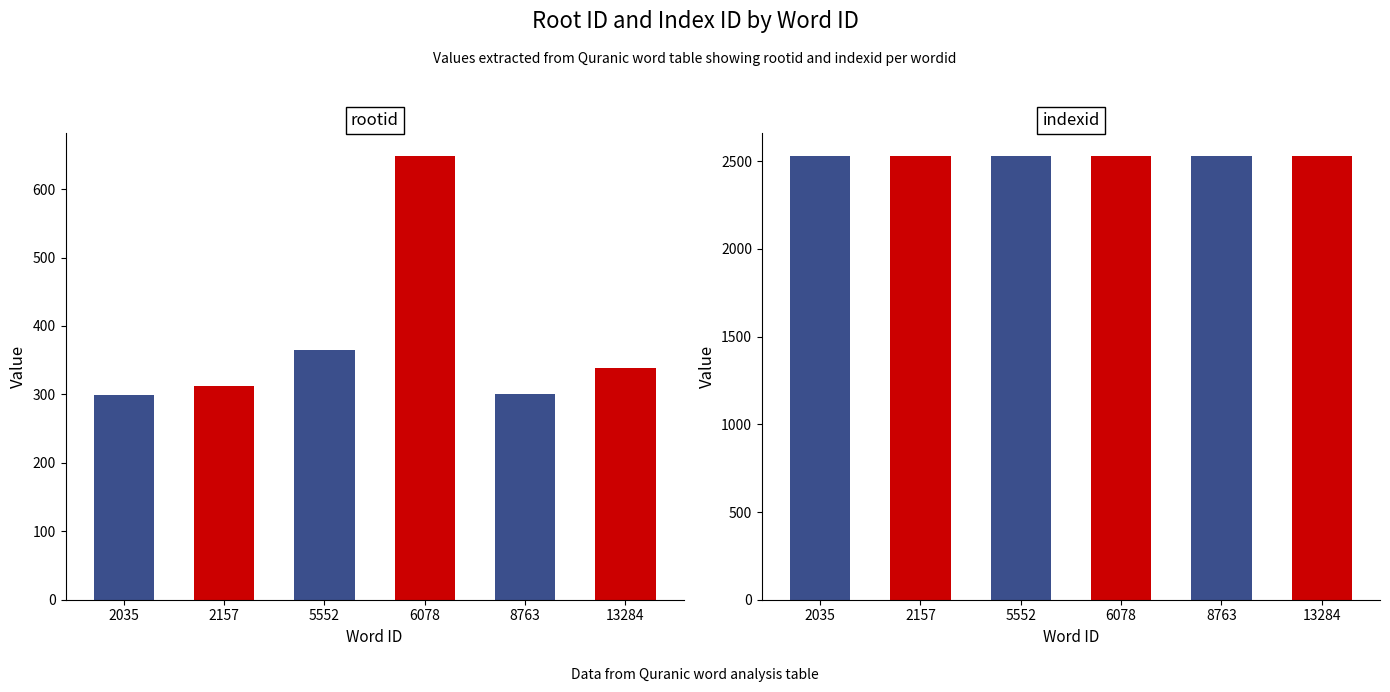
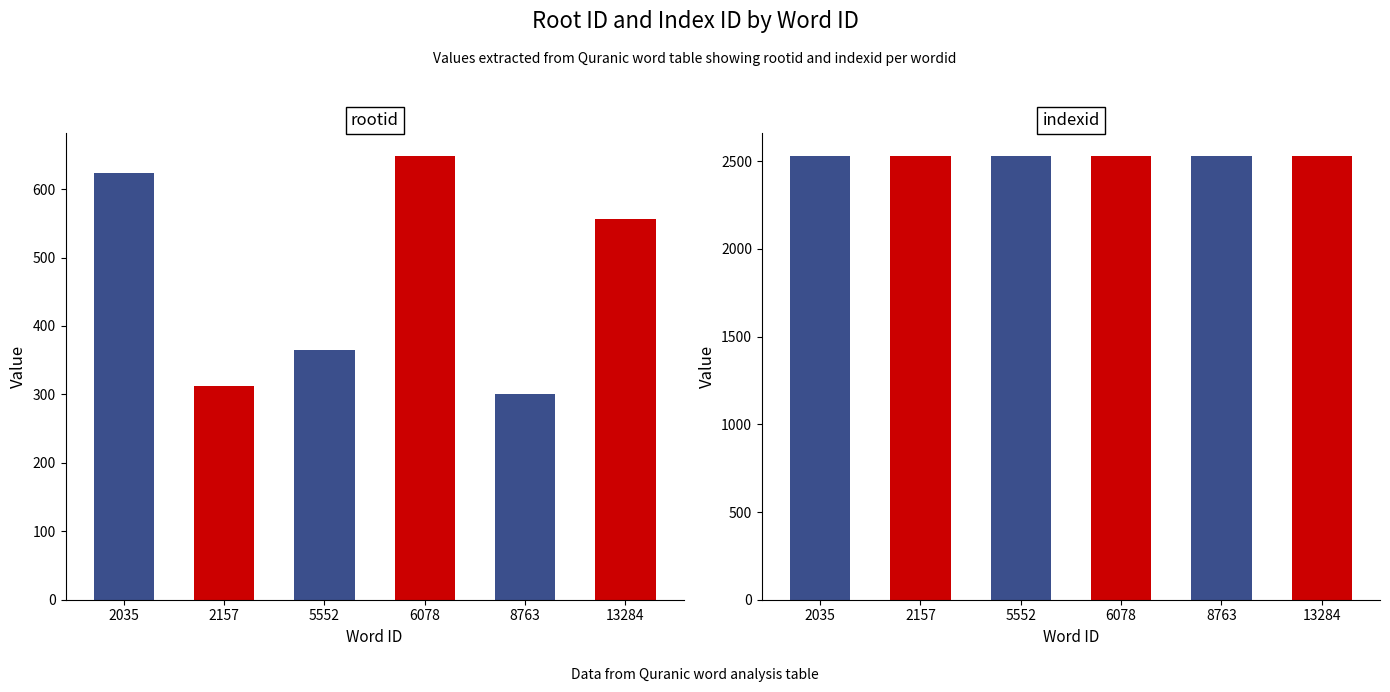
rootid, 2035: 300 -> 620
rootid, 13284: 340 -> 560
